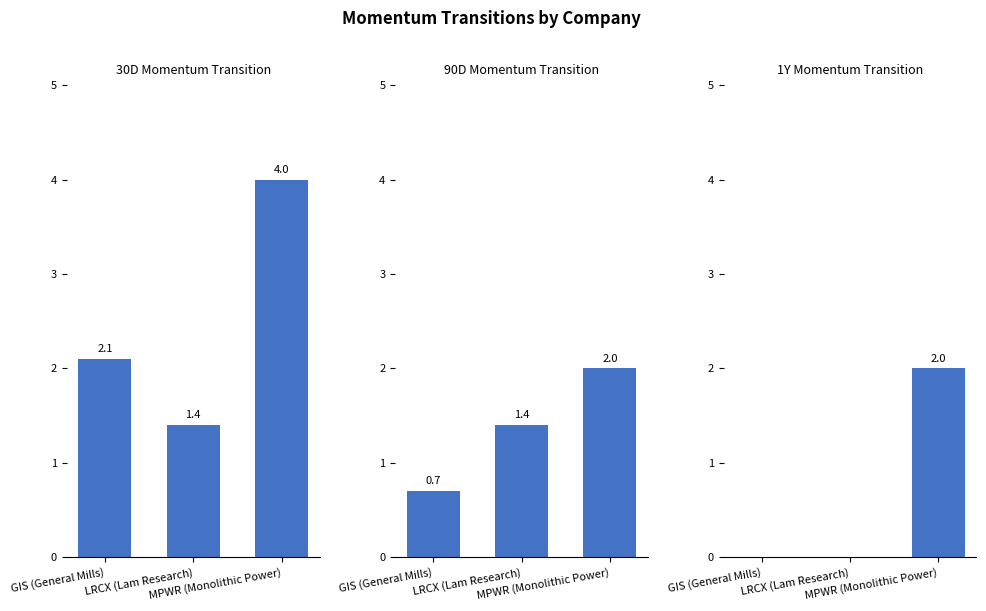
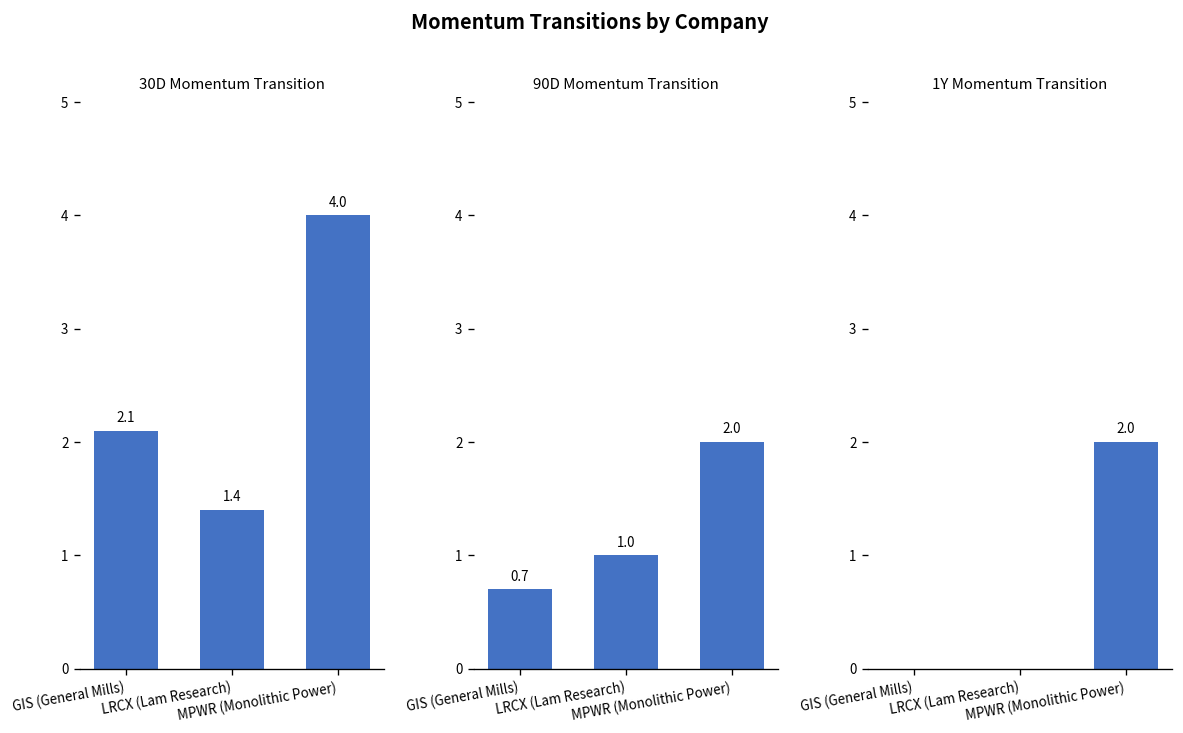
90D Momentum Transition, LRCX (Lam Research): 1.4 -> 1.0
